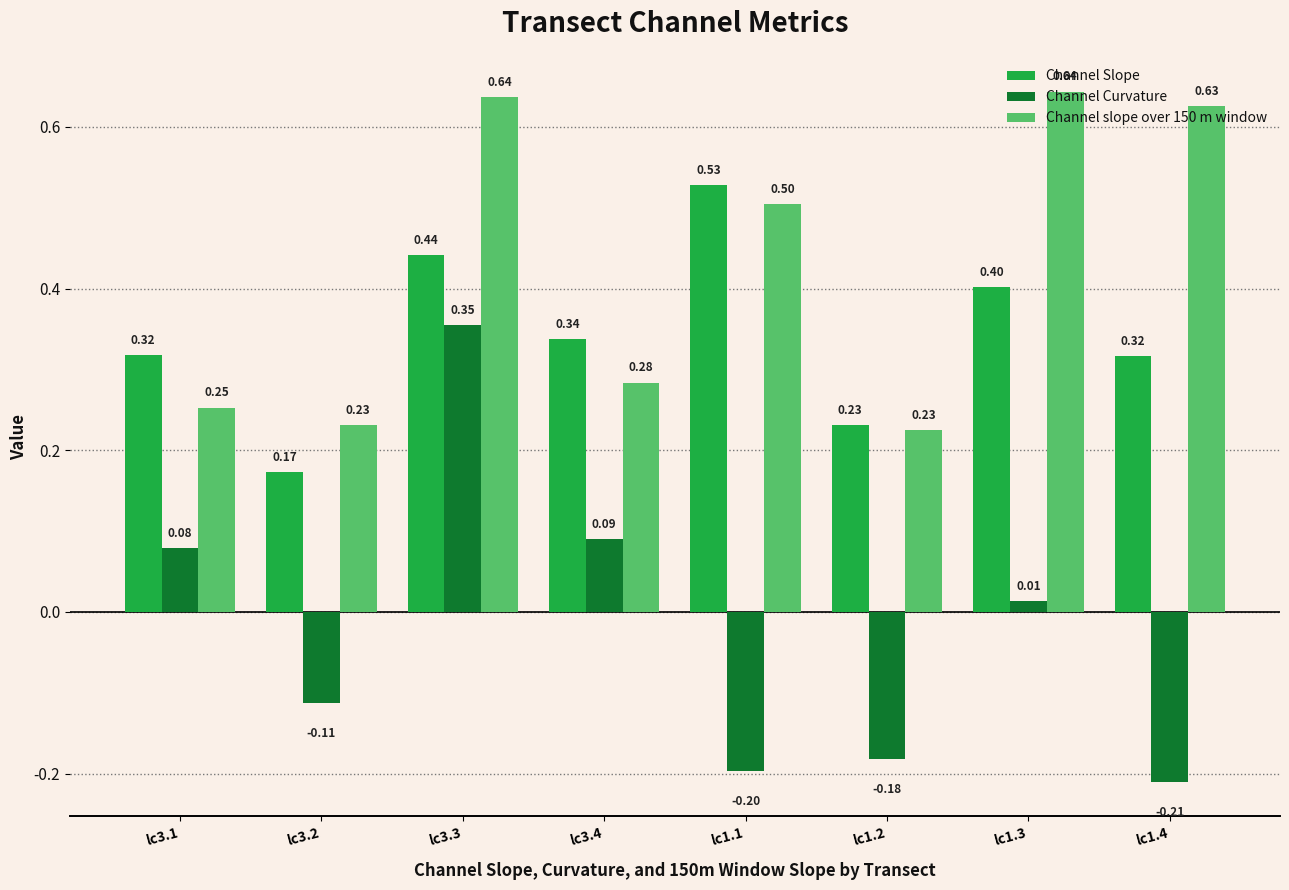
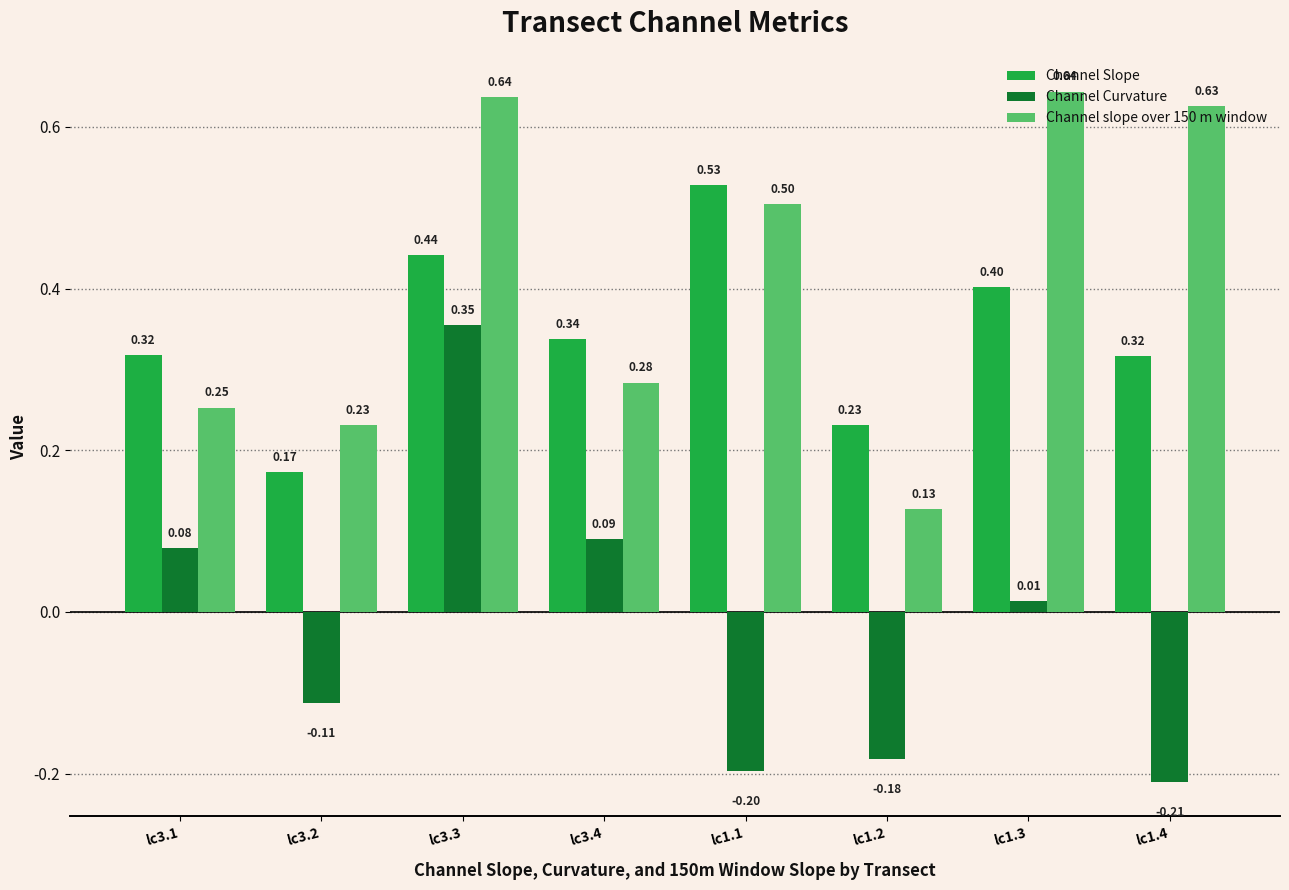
Channel slope over 150 m window, lc1.2: 0.23 -> 0.13
